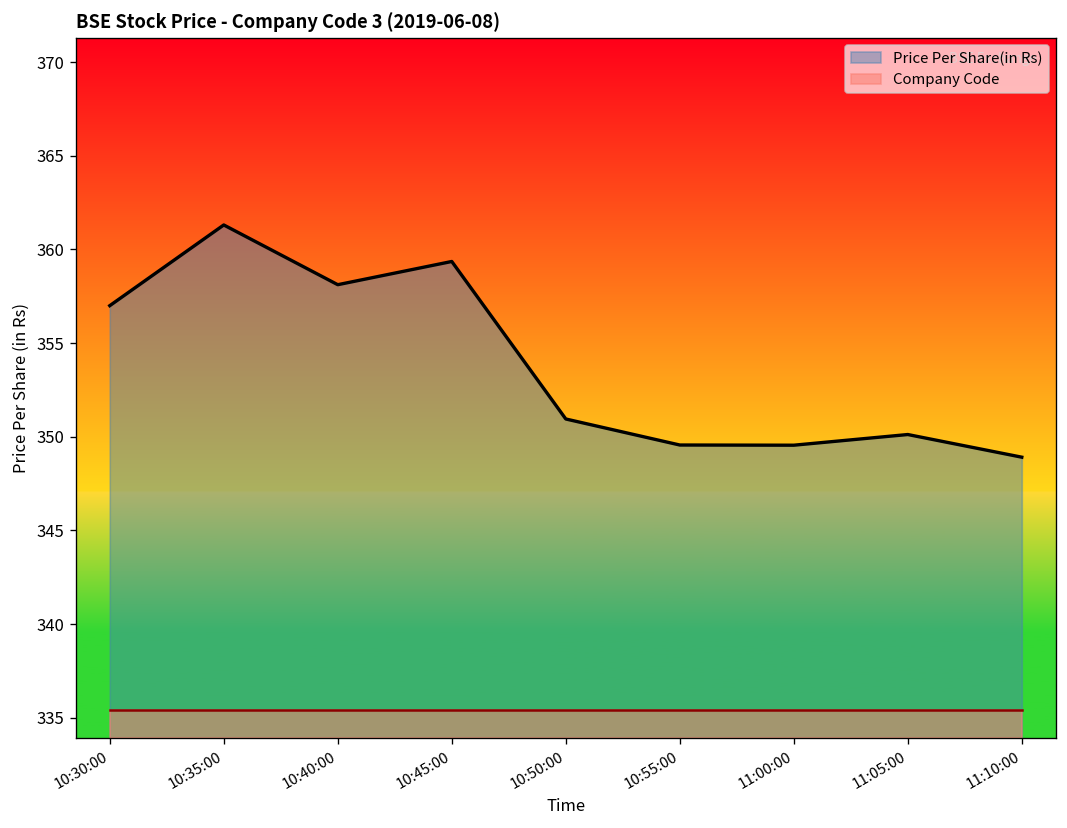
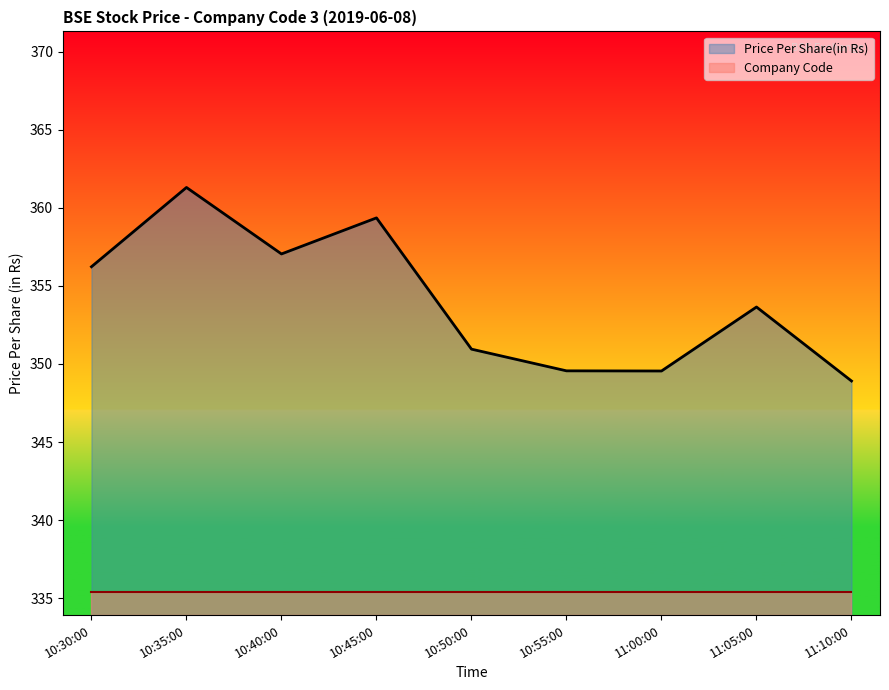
Price Per Share(in Rs), 10:30:00: 357.0 -> 356.2
Price Per Share(in Rs), 10:40:00: 358.1 -> 357.1
Price Per Share(in Rs), 11:05:00: 350.1 -> 353.7
